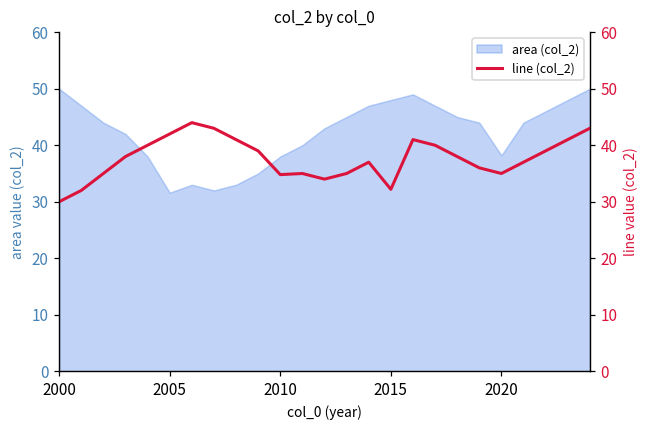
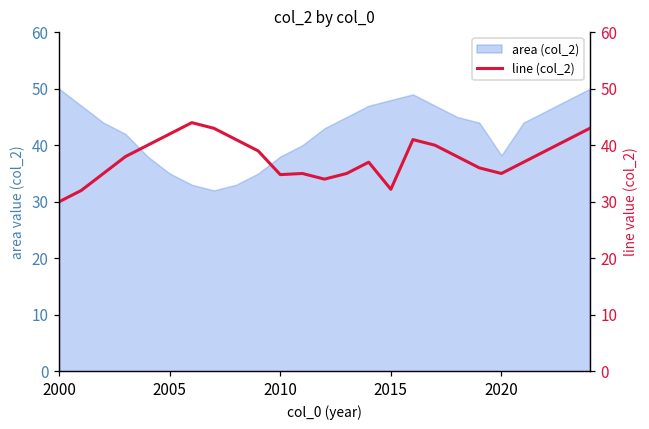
area (col_2), 2005: 32 -> 35
